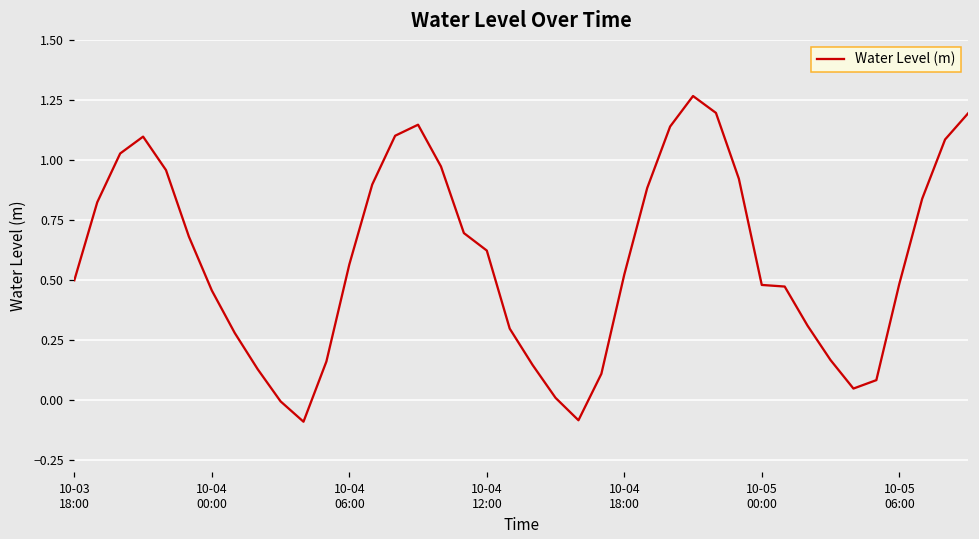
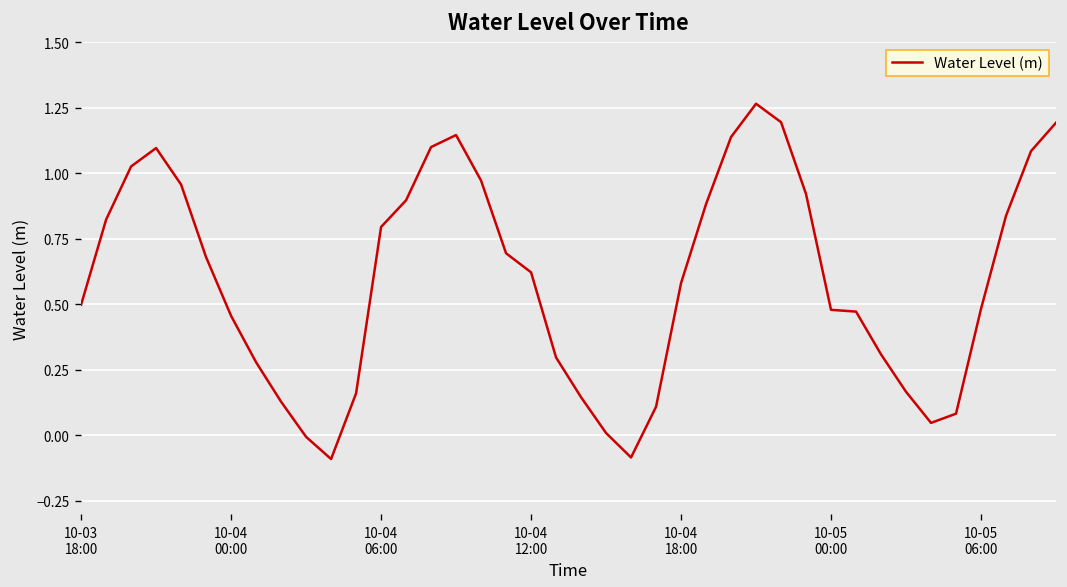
10-04 06:00: 0.56 -> 0.80
10-04 18:00: 0.52 -> 0.58
